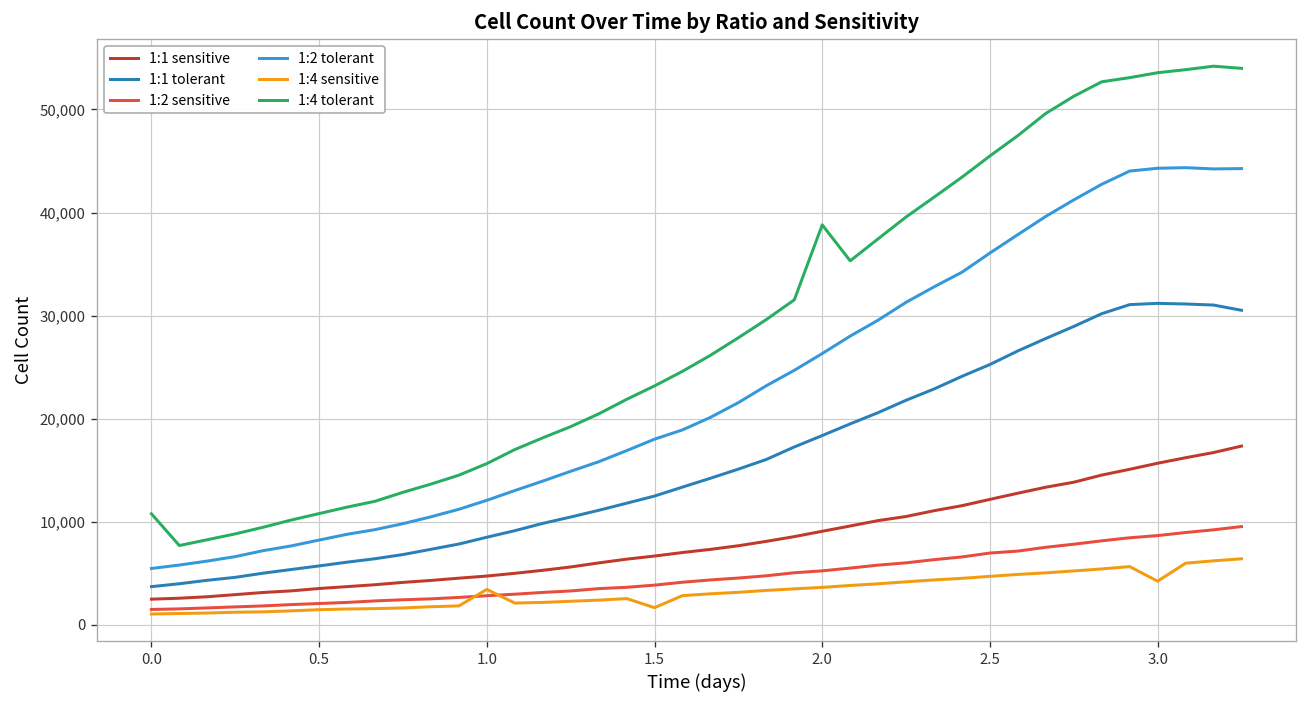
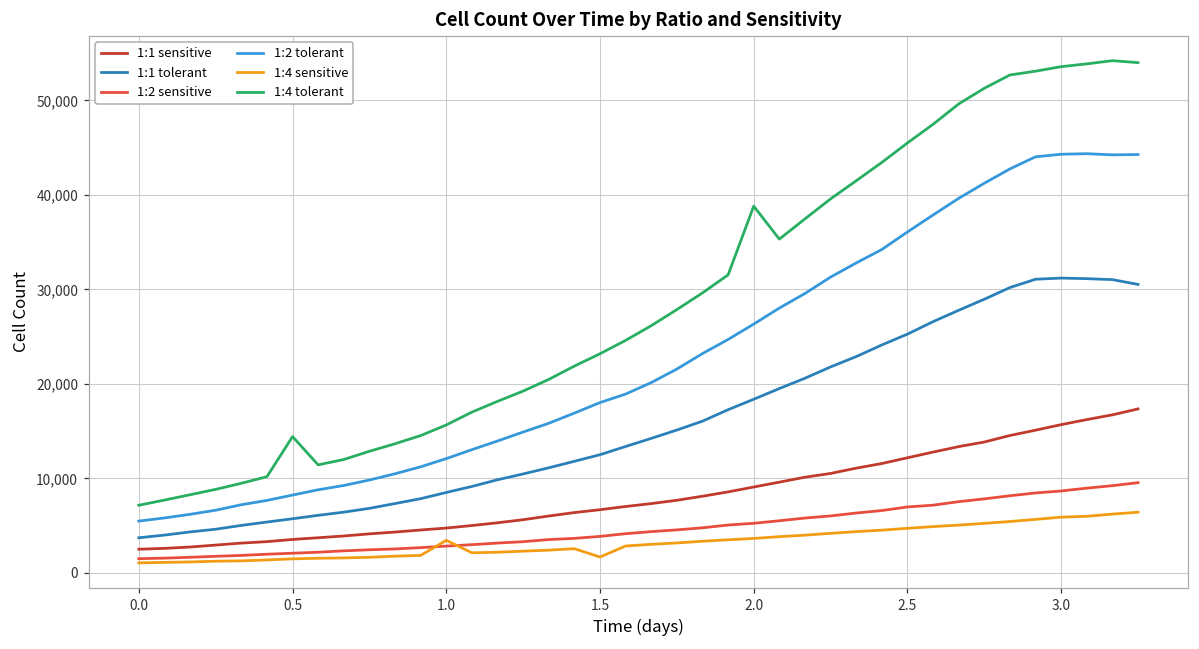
1:4 tolerant, 0.0: 11,000 -> 7,000
1:4 tolerant, 0.5: 11,000 -> 14,000
1:4 sensitive, 3.0: 4,000 -> 6,000
